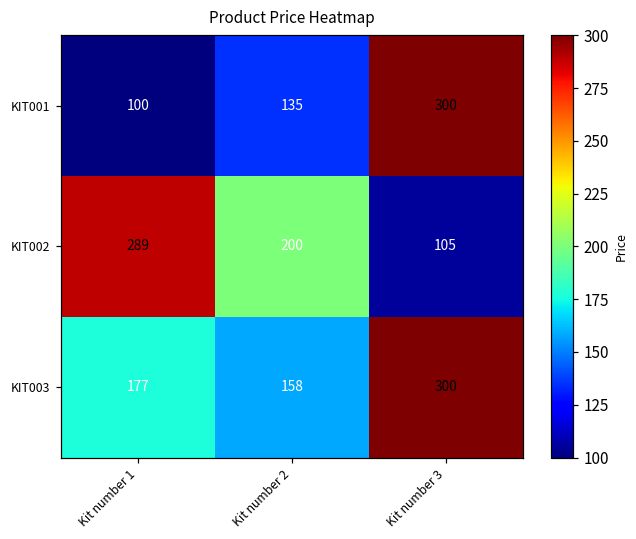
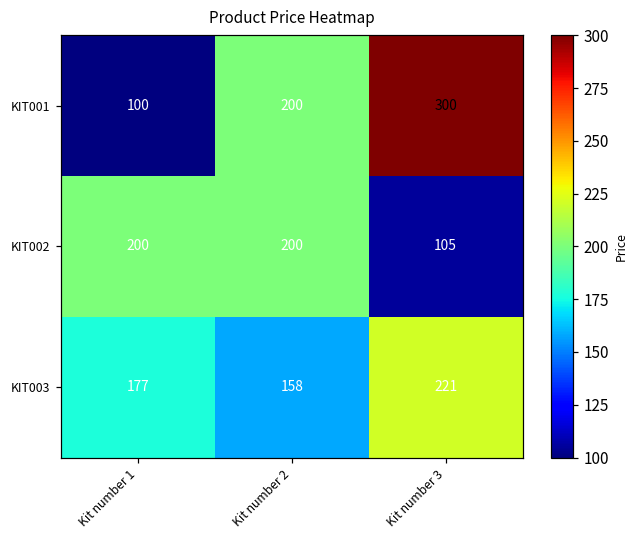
KIT001, Kit number 2: 135 -> 200
KIT002, Kit number 1: 289 -> 200
KIT003, Kit number 3: 300 -> 221
